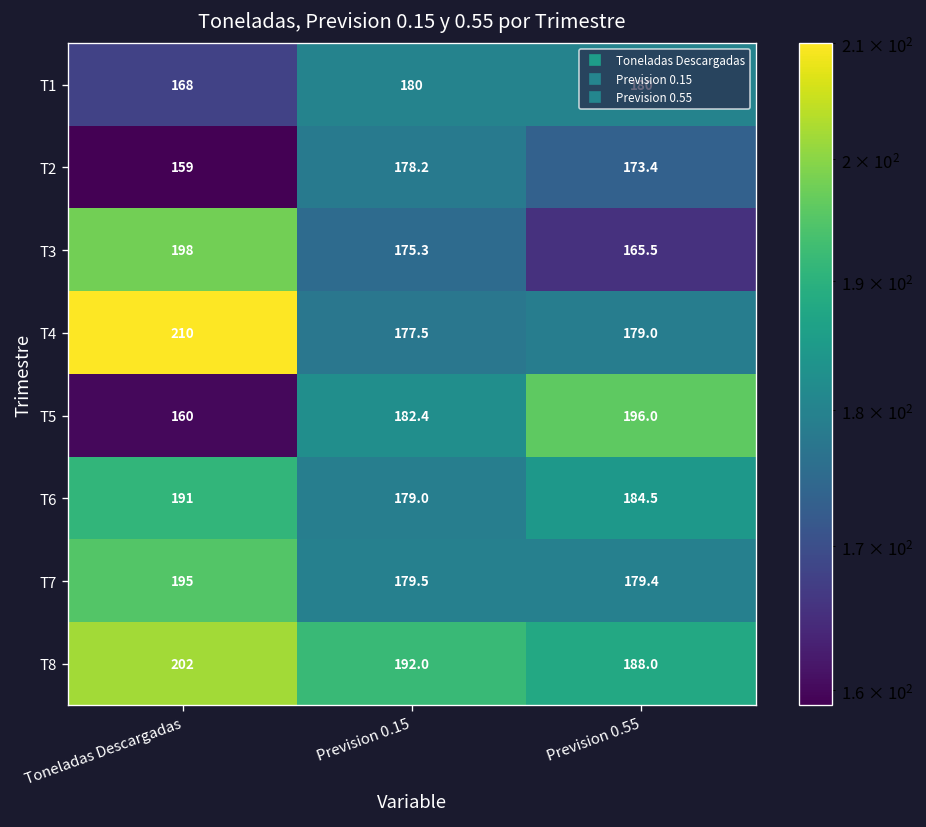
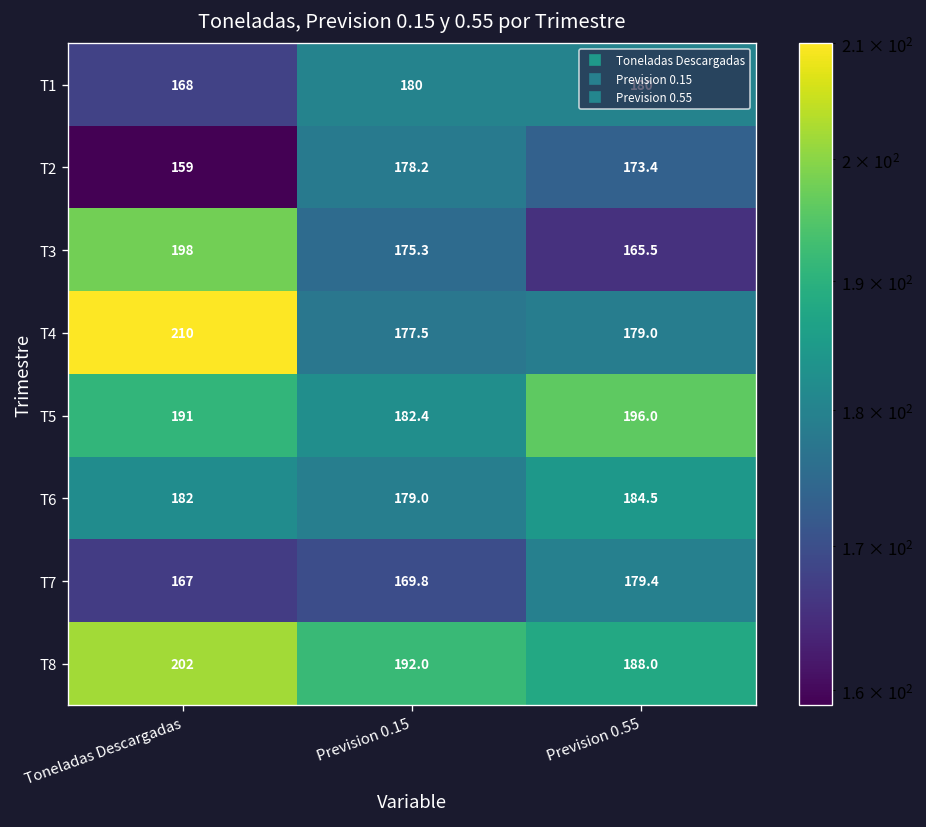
T5, Toneladas Descargadas: 160 -> 191
T6, Toneladas Descargadas: 191 -> 182
T7, Toneladas Descargadas: 195 -> 167
T7, Prevision 0.15: 179.5 -> 169.8
